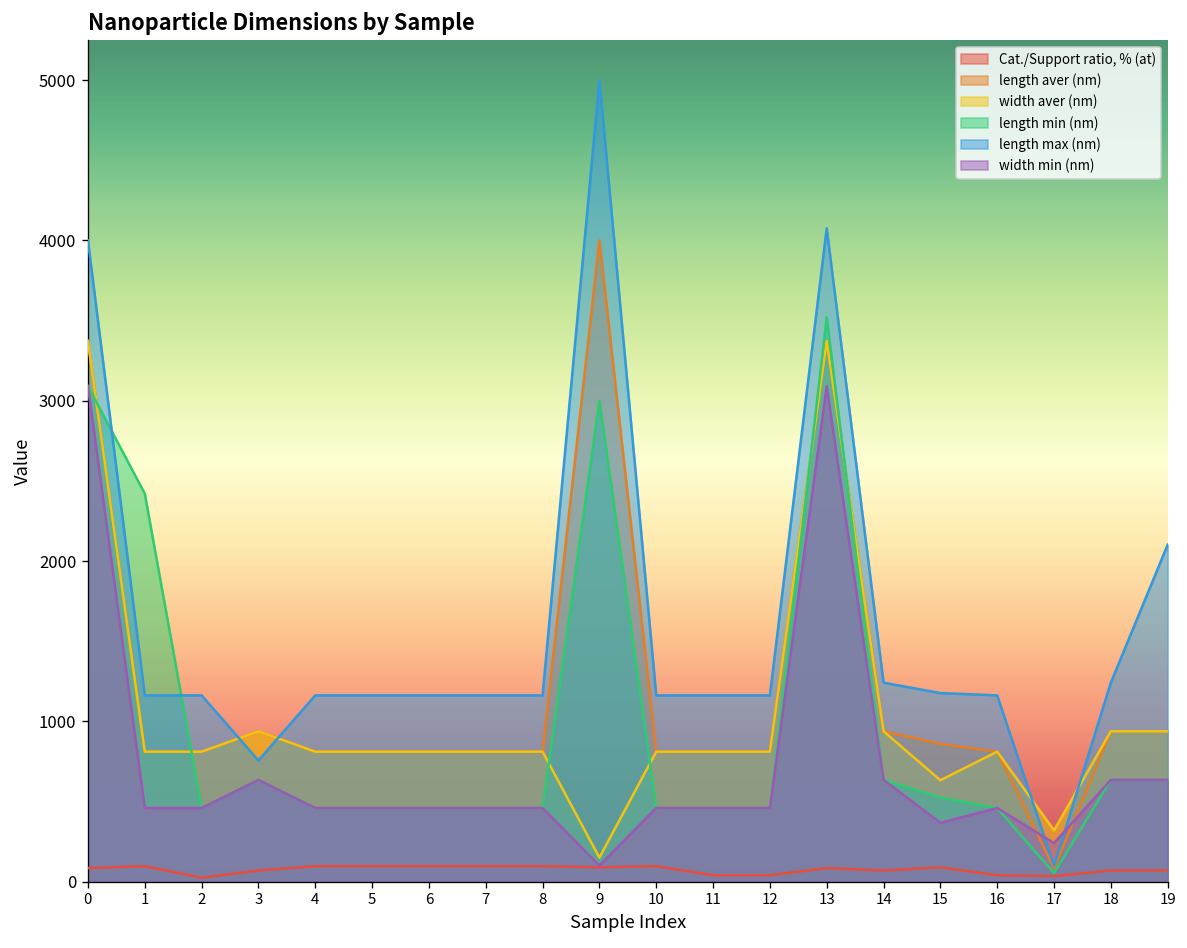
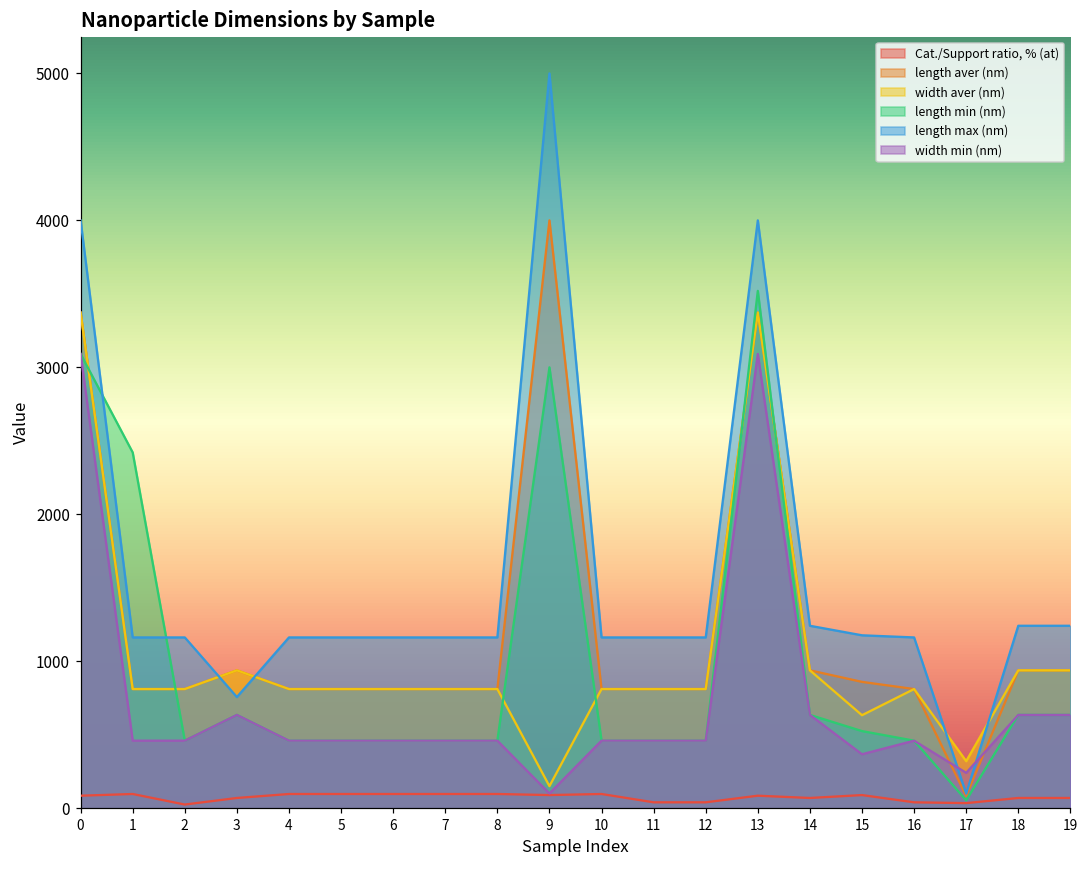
length max (nm), 13: 4080 -> 4000
length max (nm), 19: 2100 -> 1240
